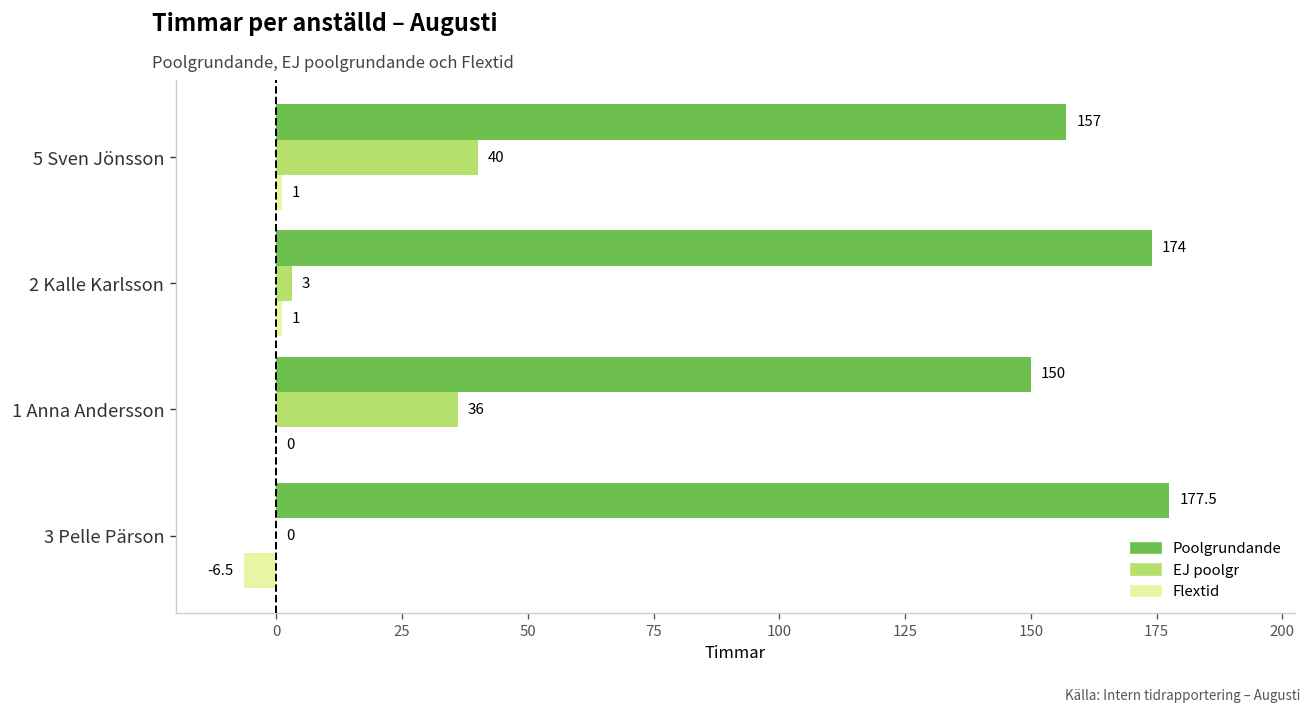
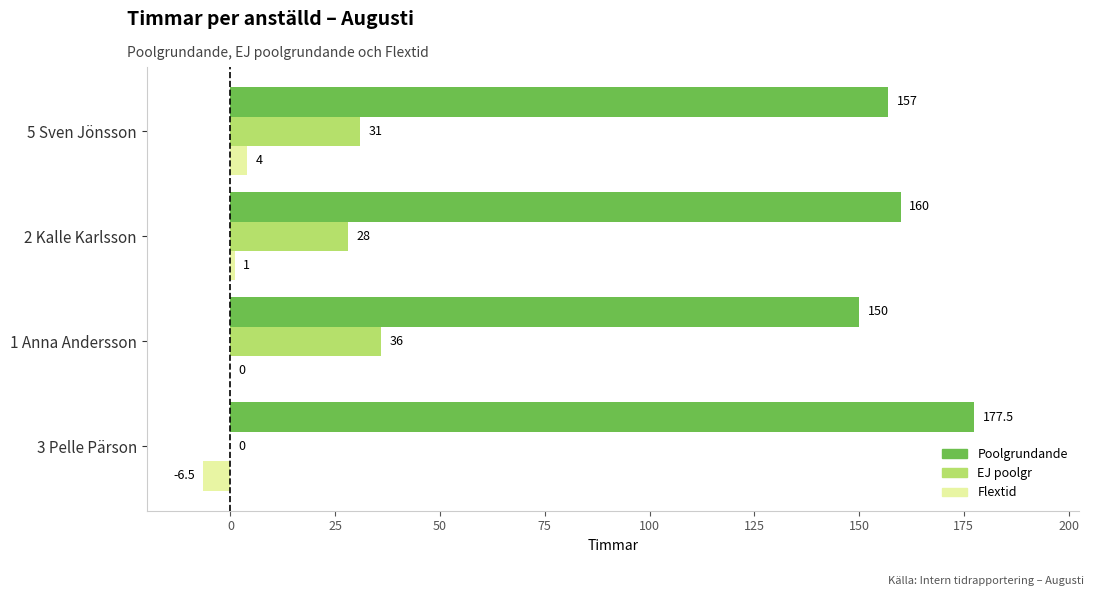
EJ poolgr, 5 Sven Jönsson: 40 -> 31
Flextid, 5 Sven Jönsson: 1 -> 4
Poolgrundande, 2 Kalle Karlsson: 174 -> 160
EJ poolgr, 2 Kalle Karlsson: 3 -> 28
